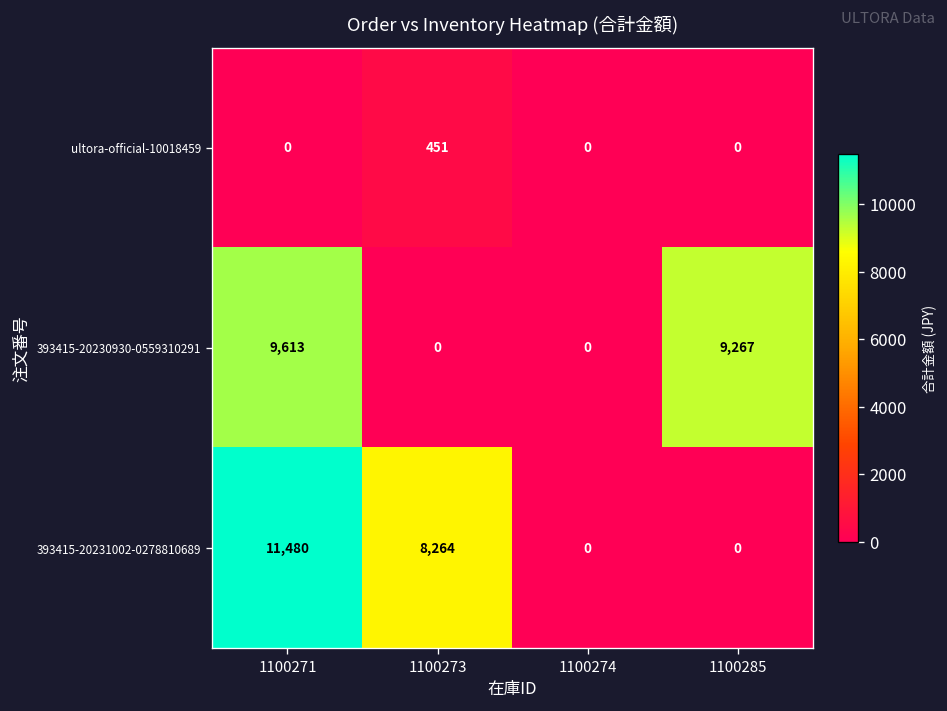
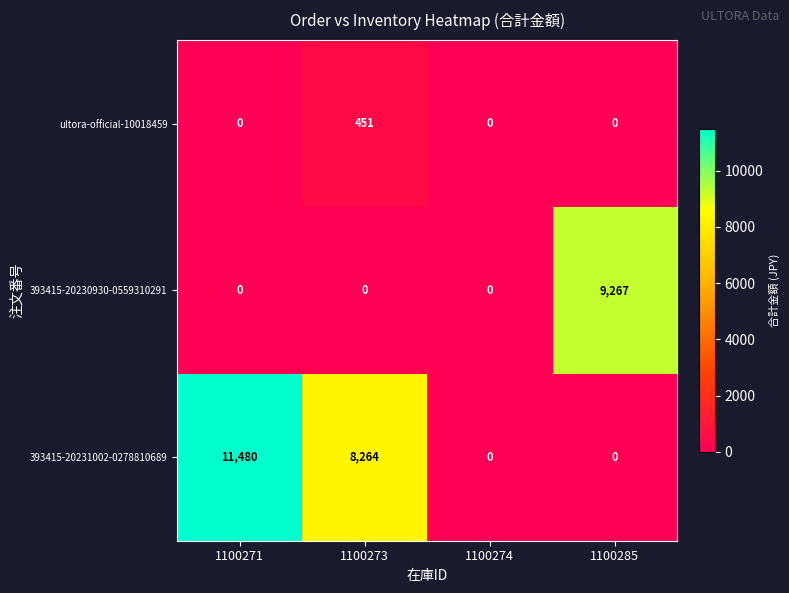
393415-20230930-0559310291, 1100271: 9,613 -> 0
